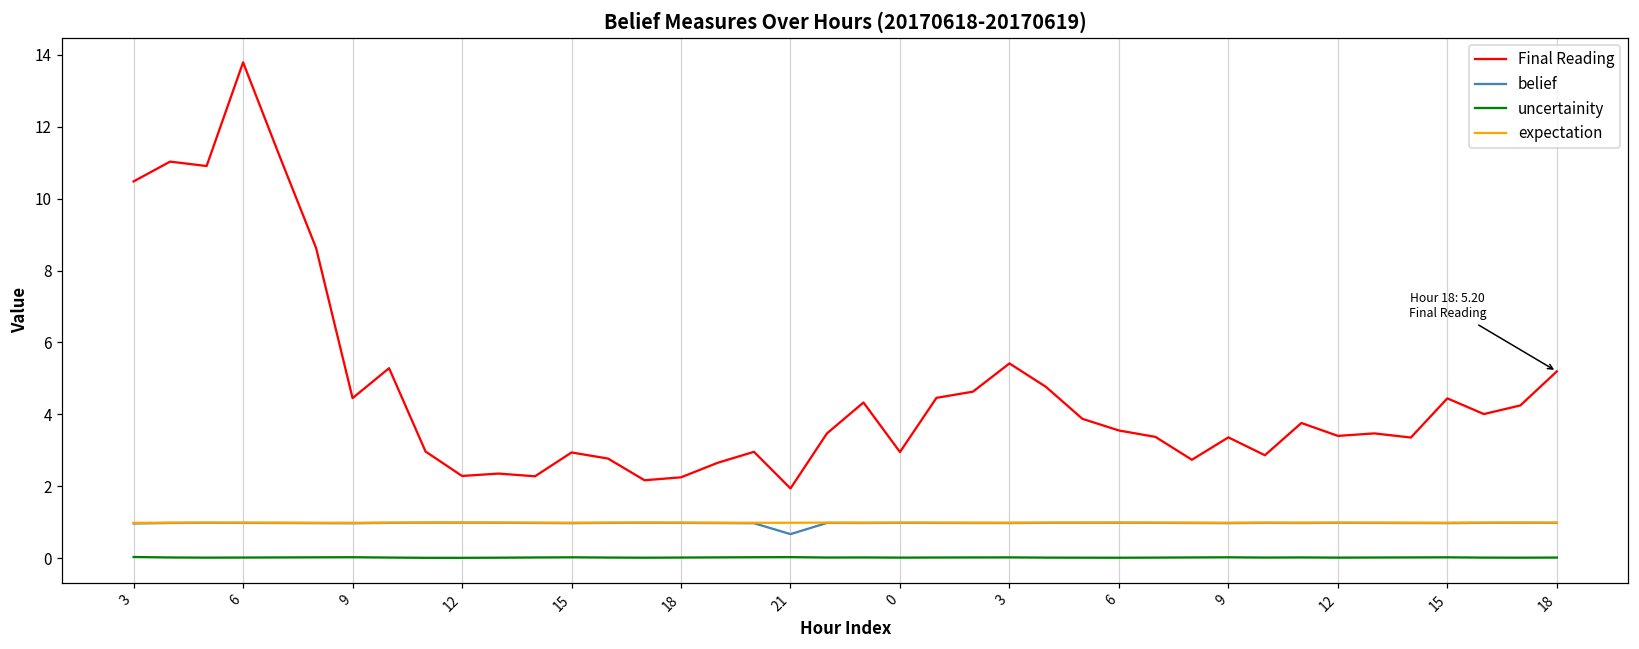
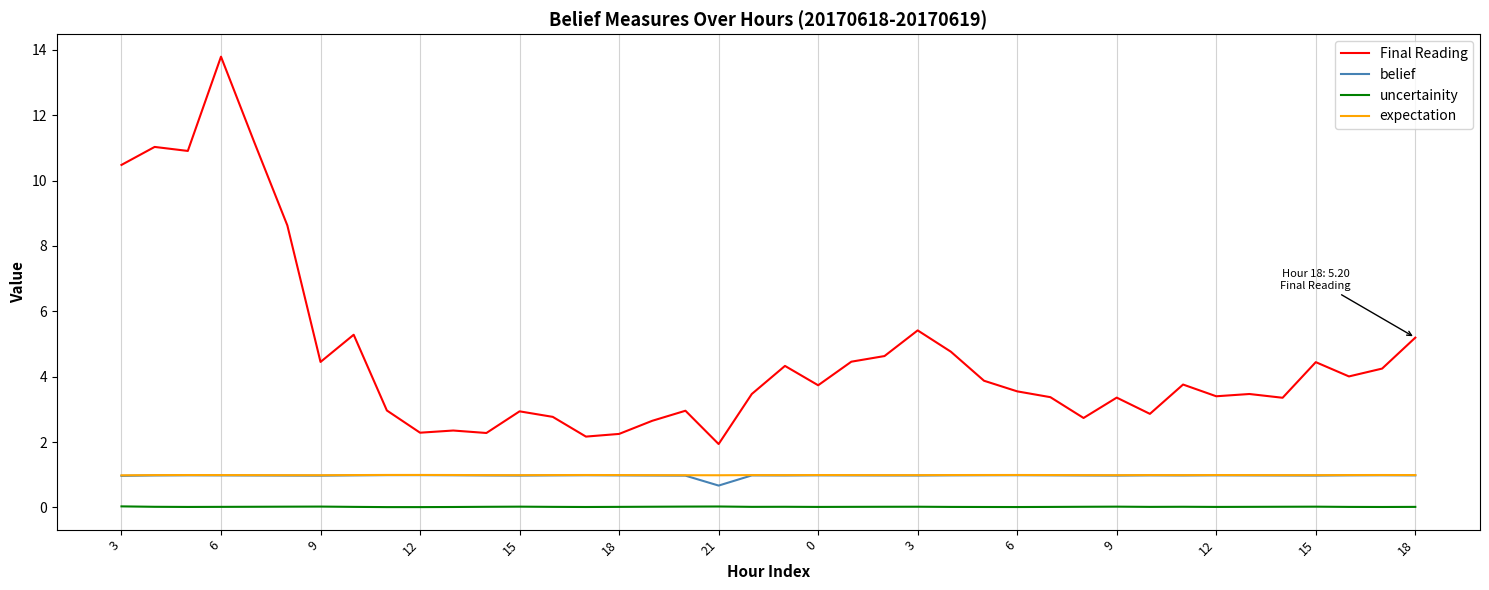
Final Reading, 0: 3.0 -> 3.7
